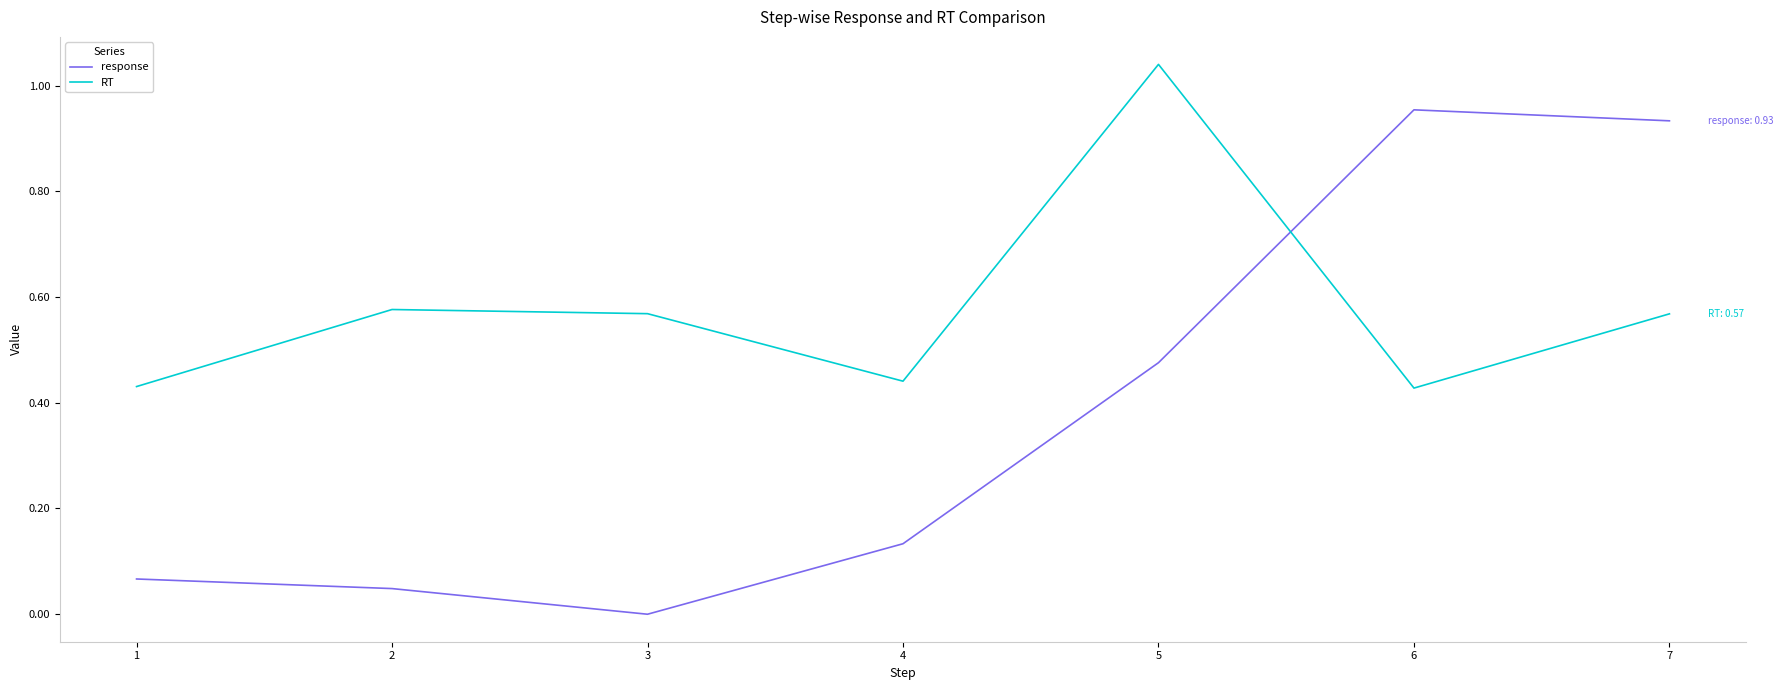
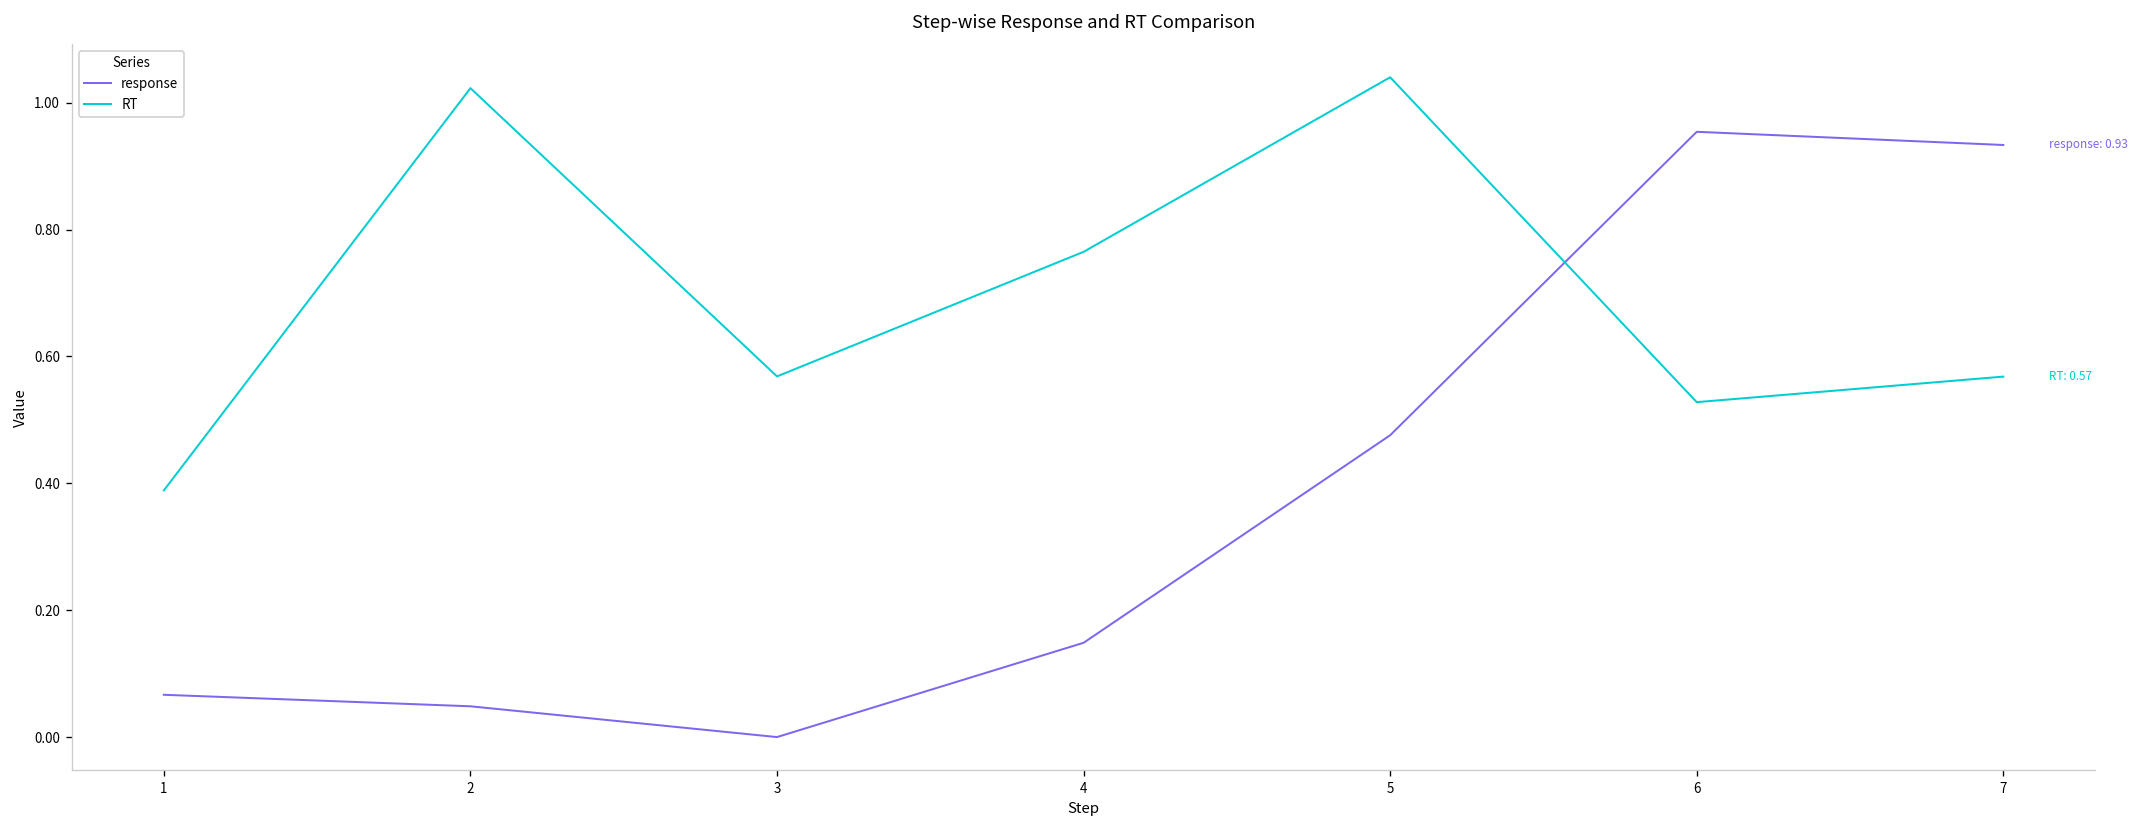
RT, 1: 0.43 -> 0.39
RT, 2: 0.58 -> 1.02
response, 4: 0.13 -> 0.15
RT, 4: 0.44 -> 0.76
RT, 6: 0.43 -> 0.53
